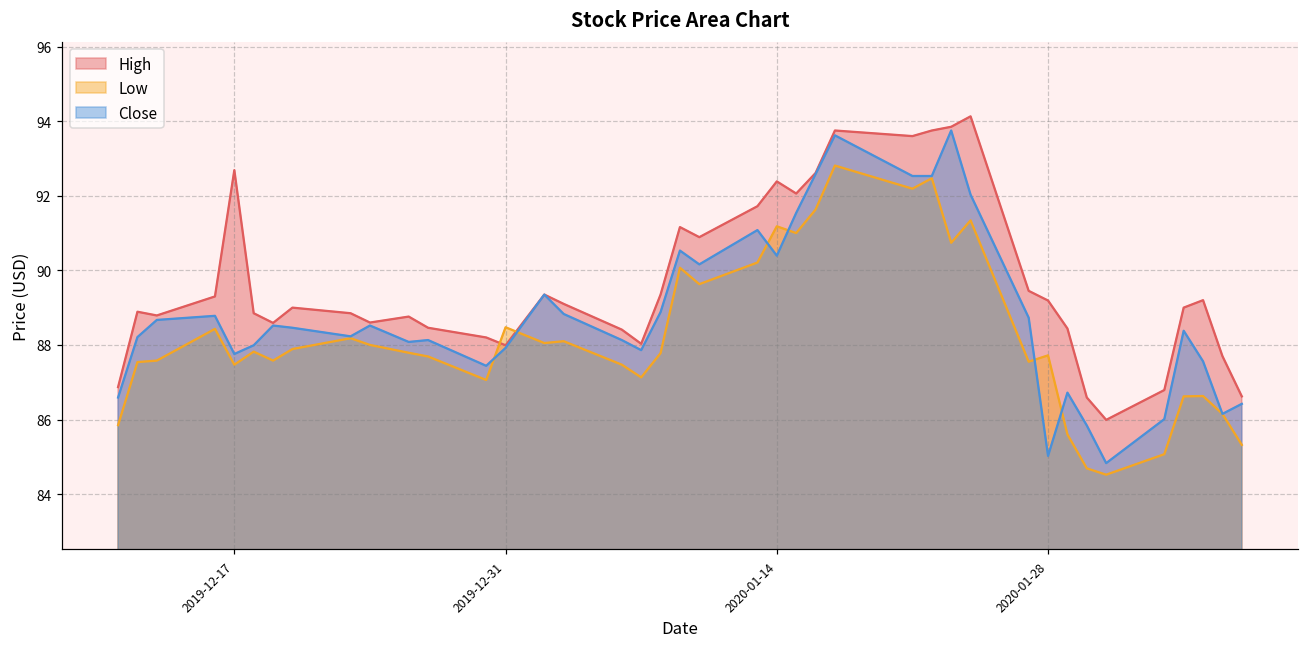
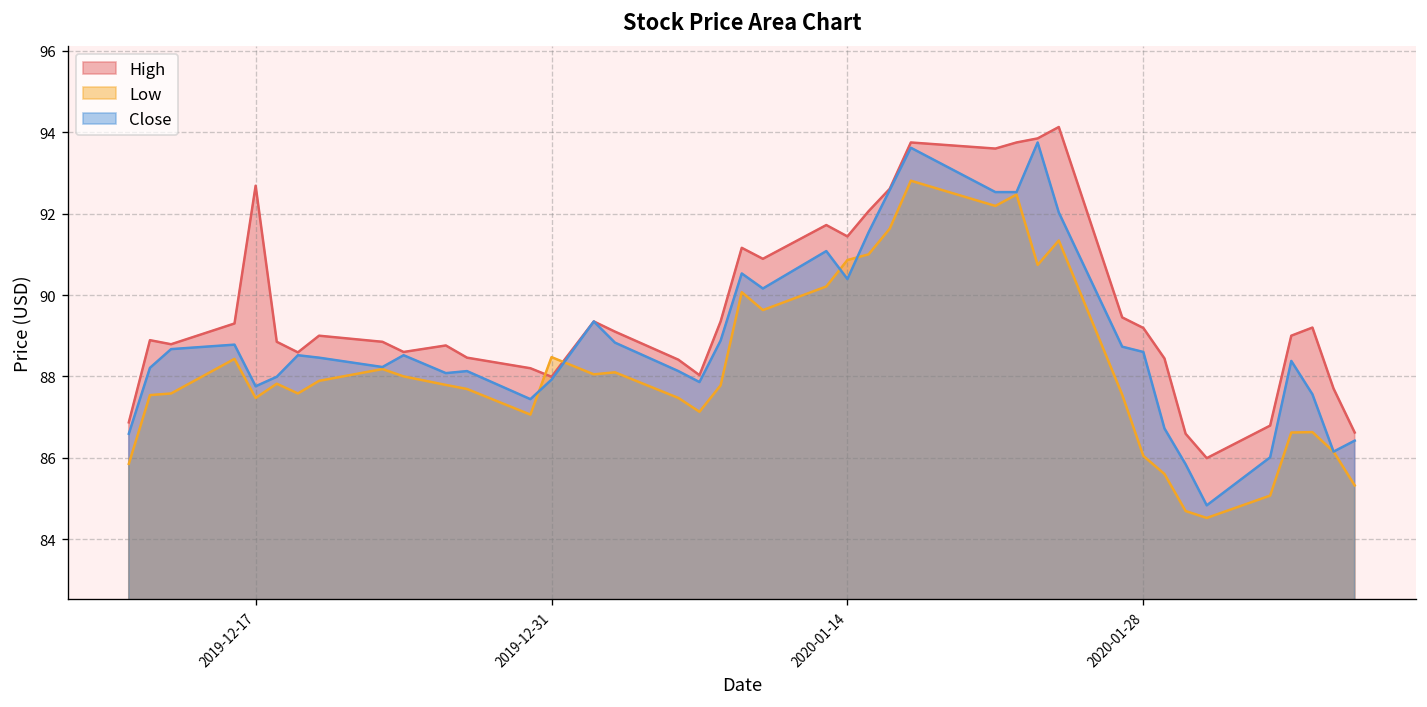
High, 2020-01-14: 92.4 -> 91.4
Low, 2020-01-14: 91.2 -> 90.9
Low, 2020-01-28: 87.7 -> 86.0
Close, 2020-01-28: 85.0 -> 88.6
